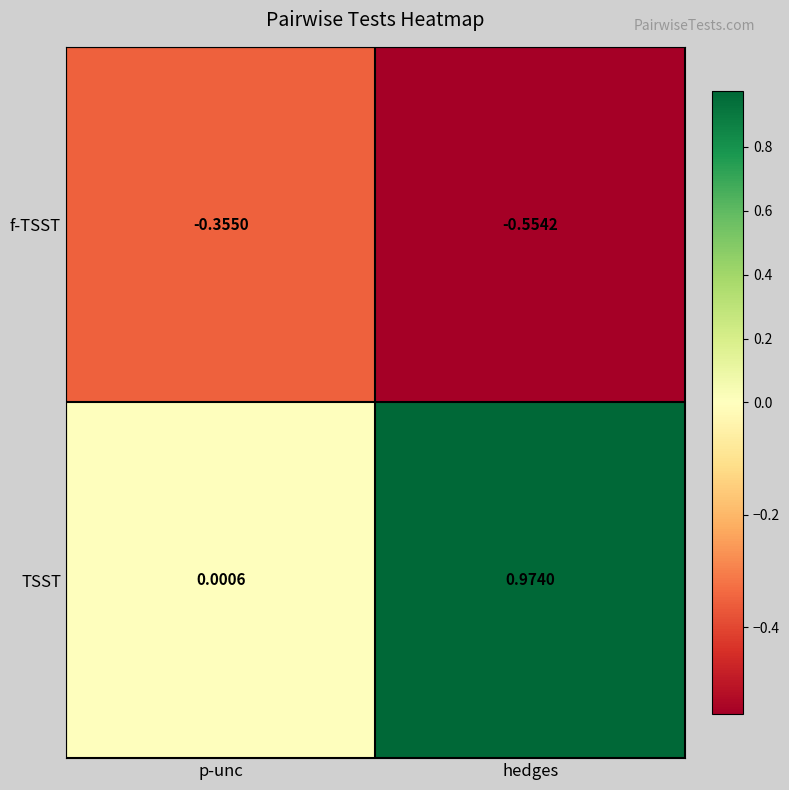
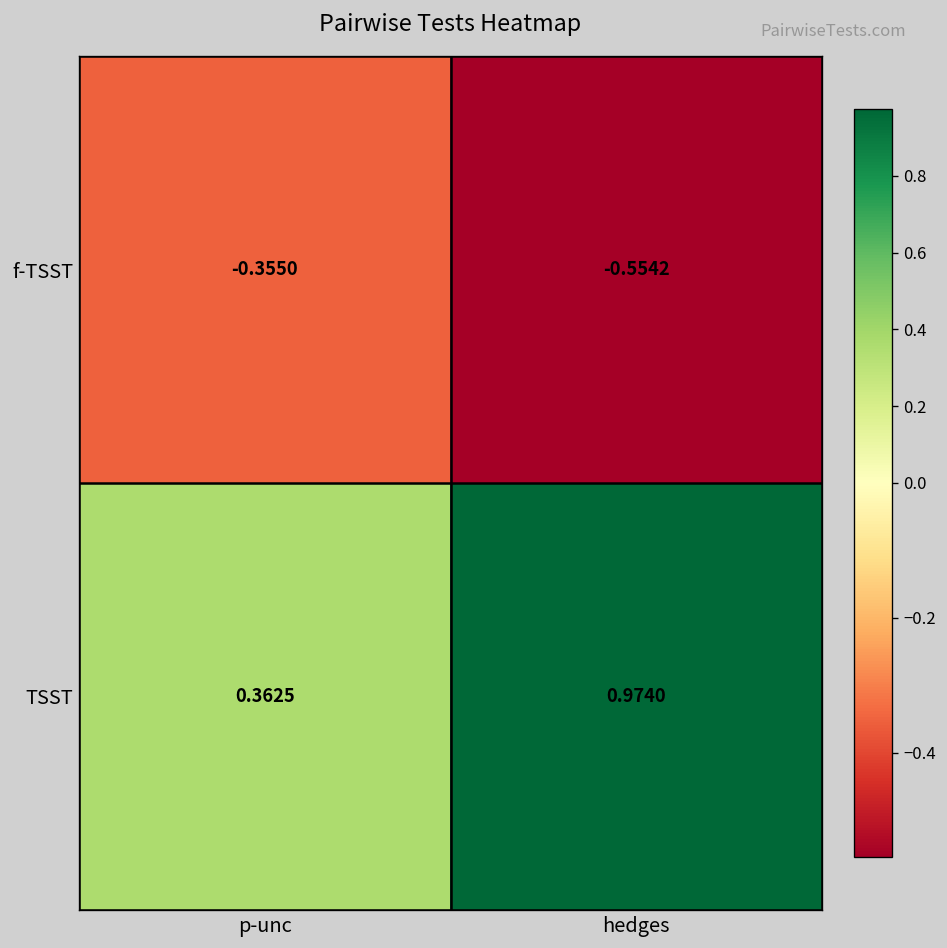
TSST, p-unc: 0.0006 -> 0.3625
